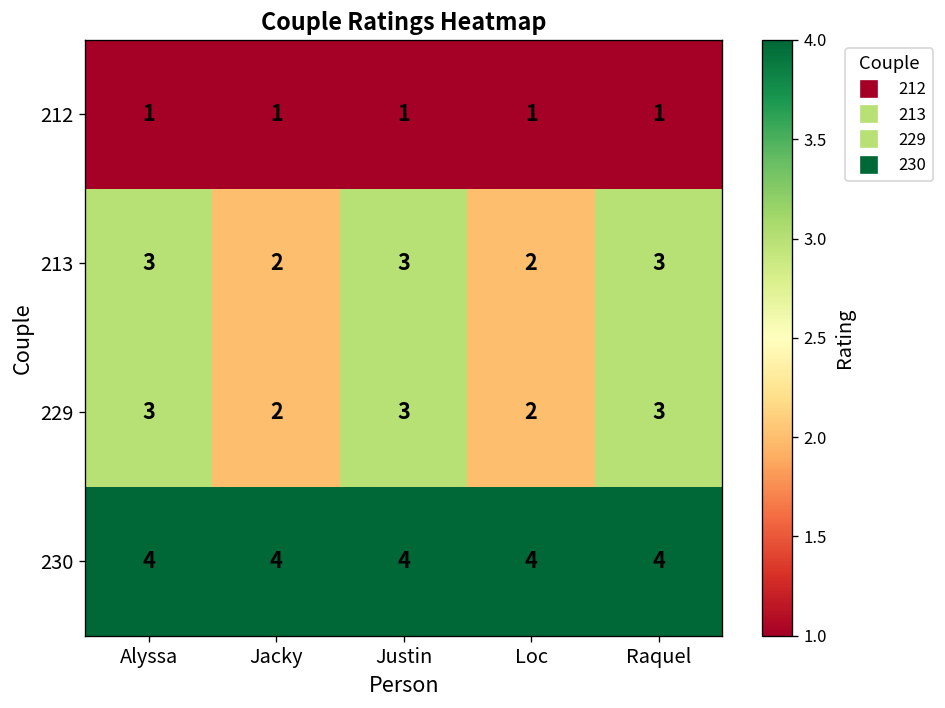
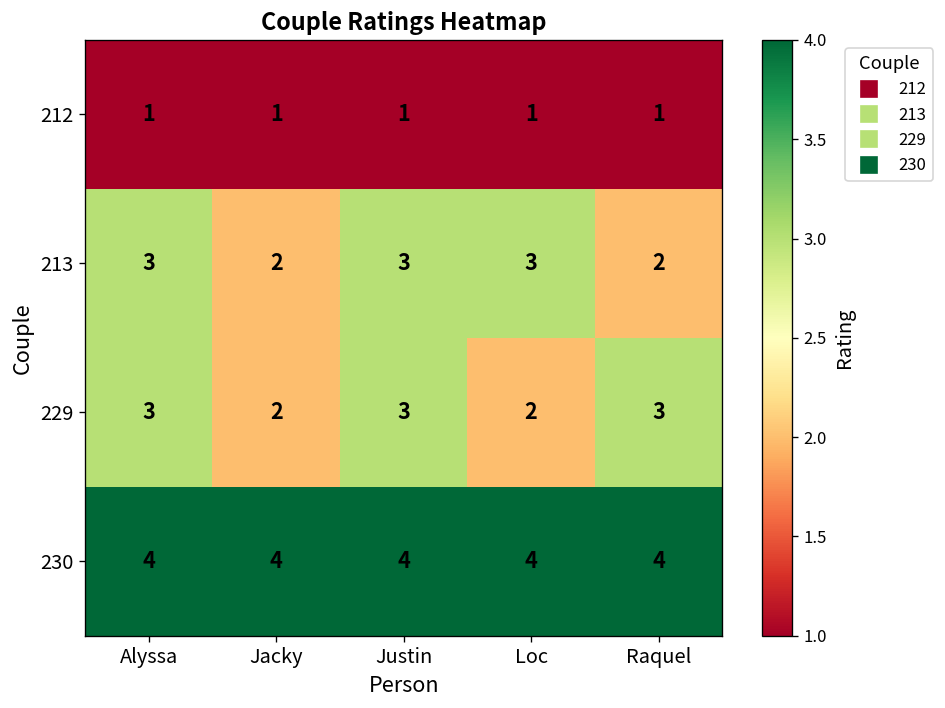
213, Loc: 2 -> 3
213, Raquel: 3 -> 2
